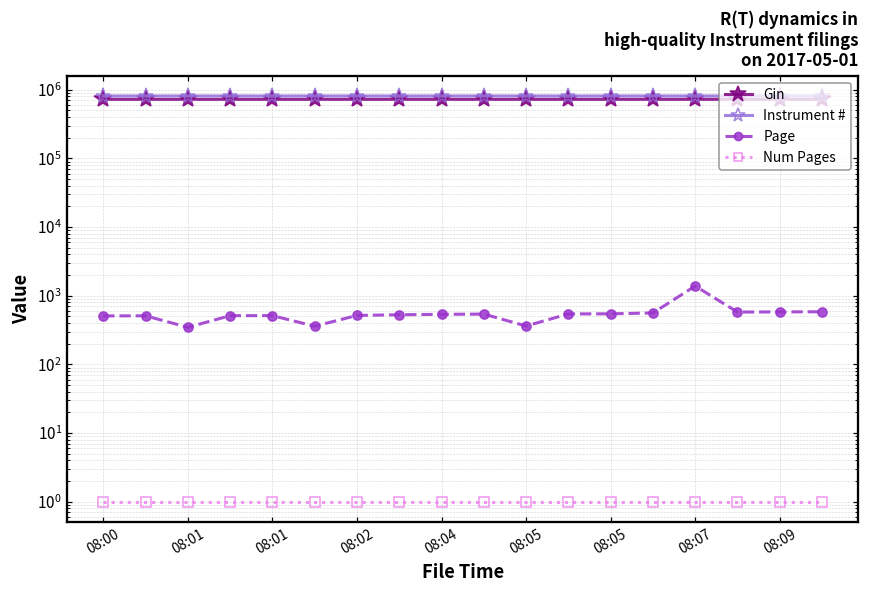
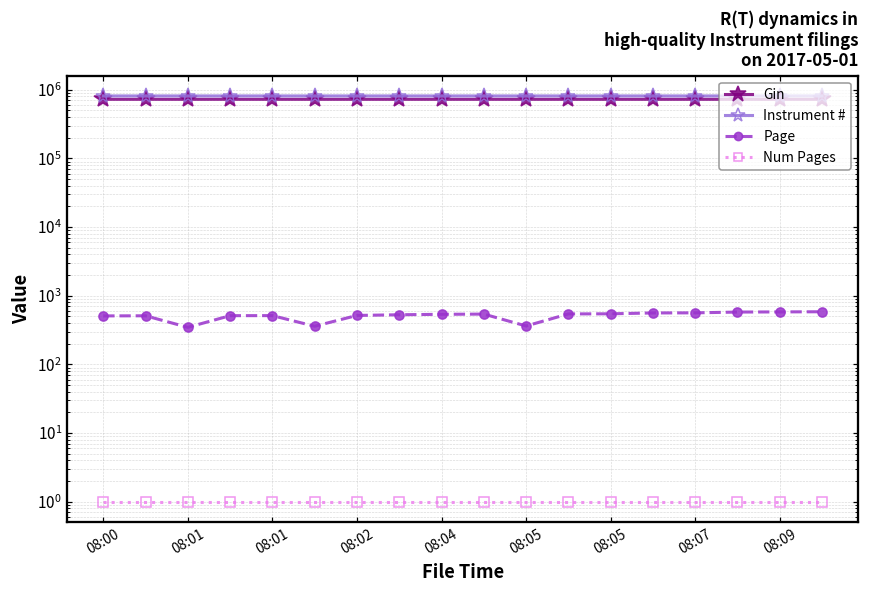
Page, 08:07: 1400 -> 600
